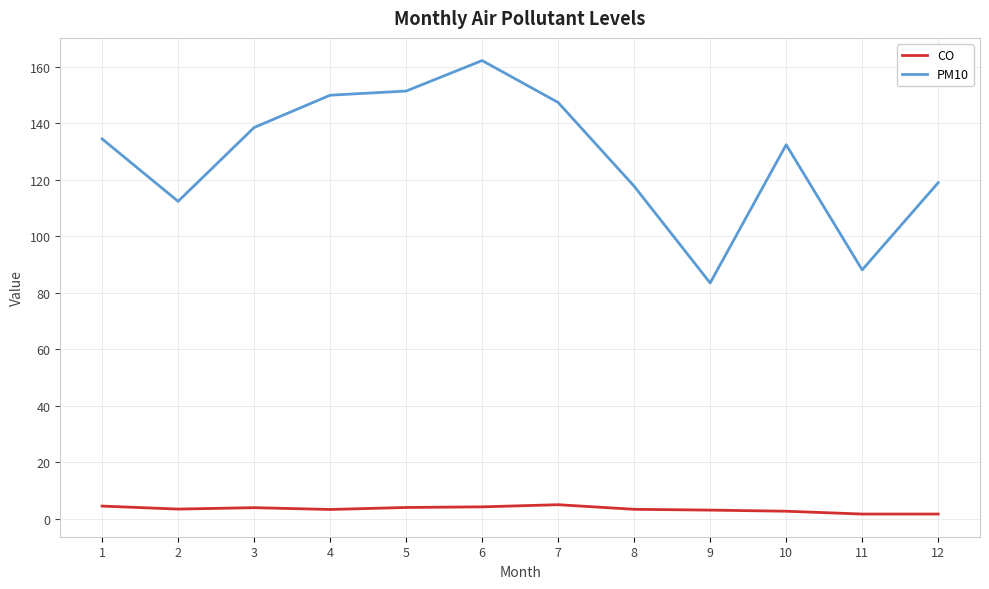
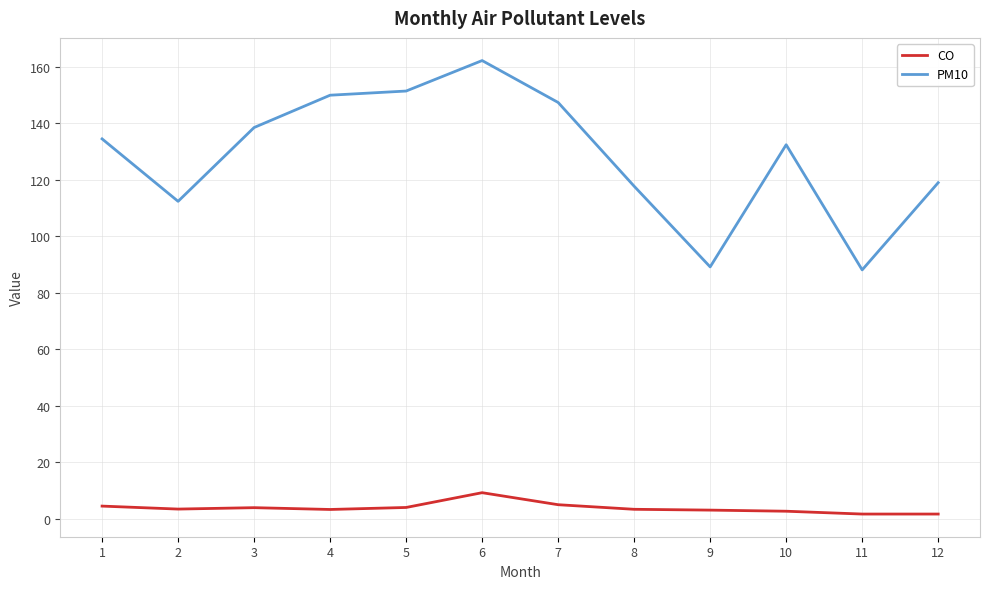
CO, 6: 4 -> 9
PM10, 9: 83 -> 89
